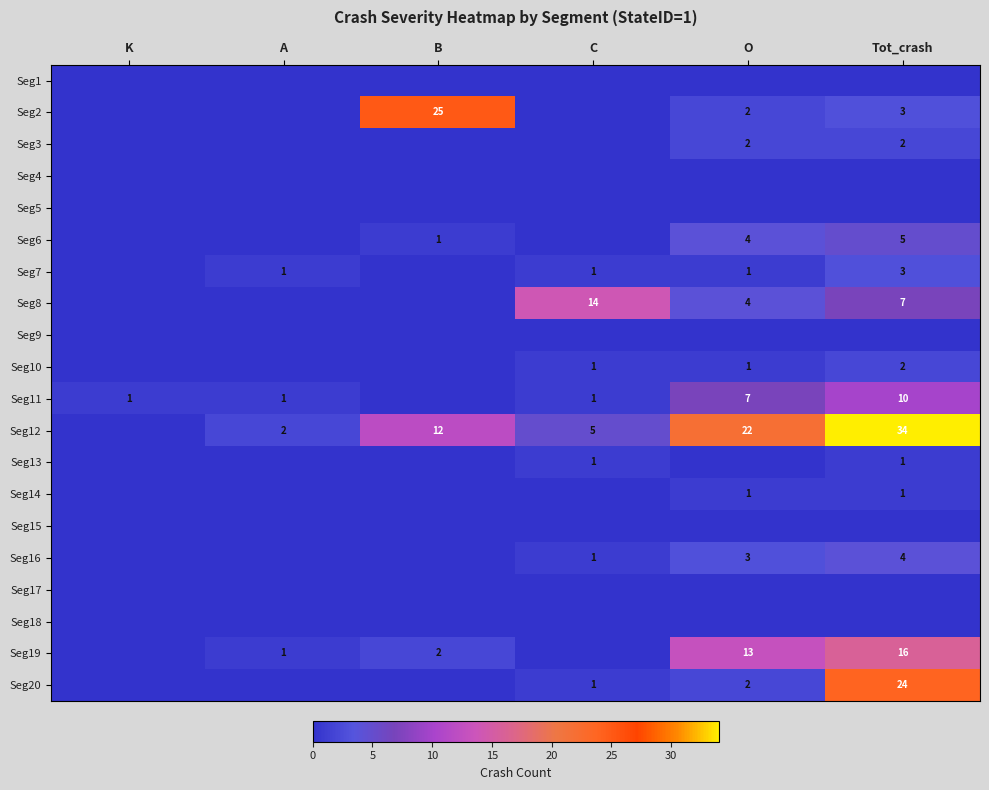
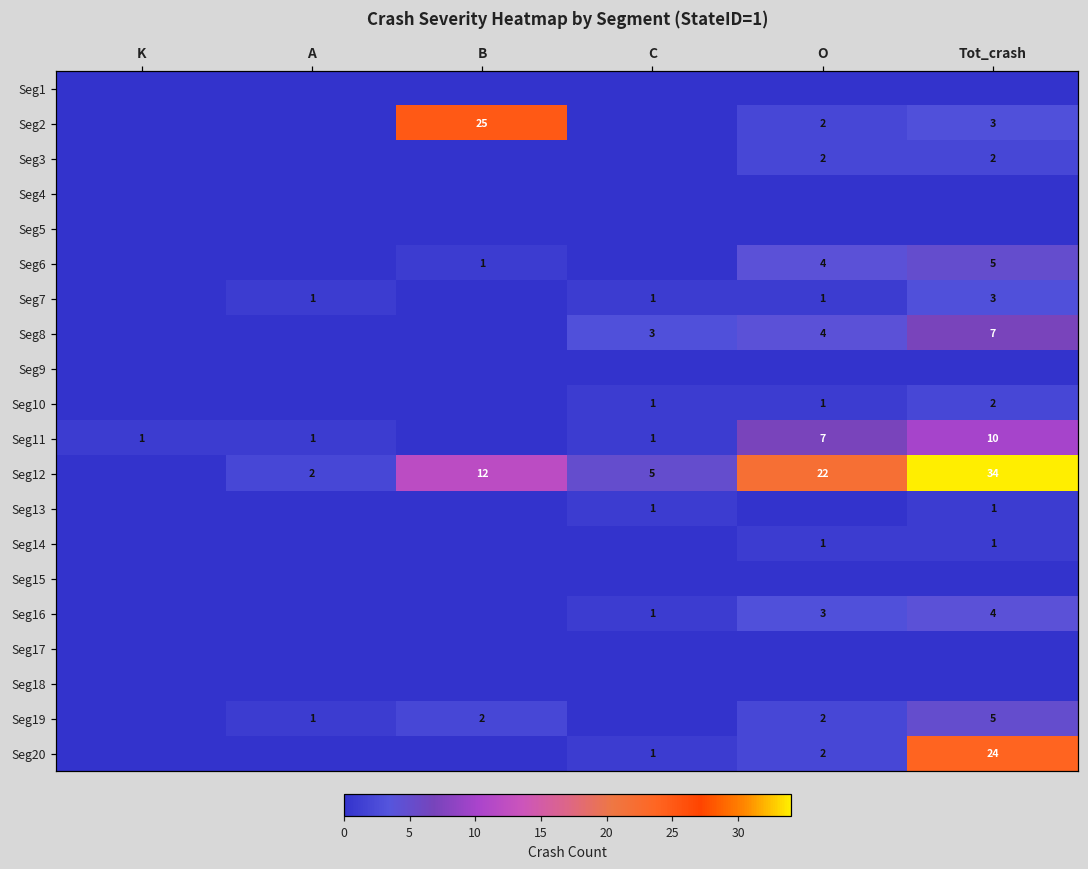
Seg8, C: 14 -> 3
Seg19, O: 13 -> 2
Seg19, Tot_crash: 16 -> 5
